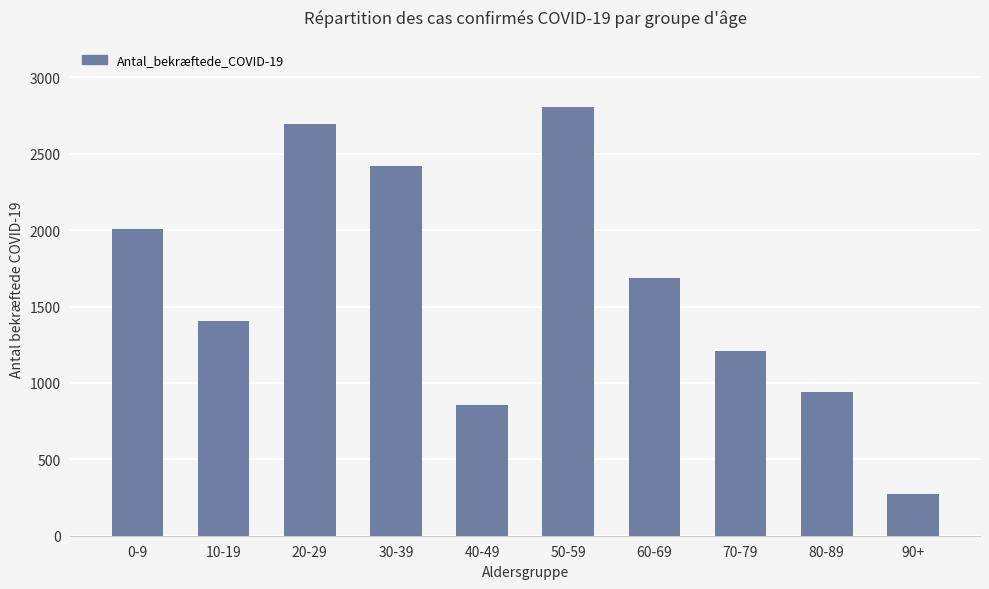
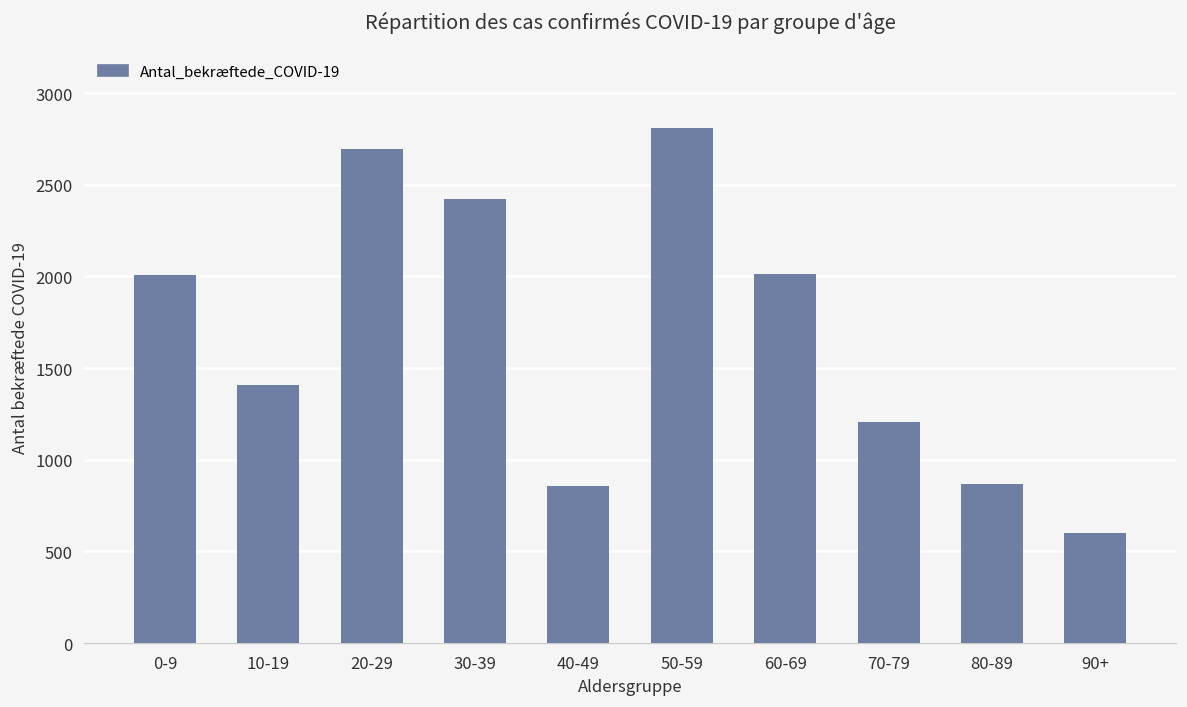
60-69: 1690 -> 2010
80-89: 940 -> 870
90+: 280 -> 600
